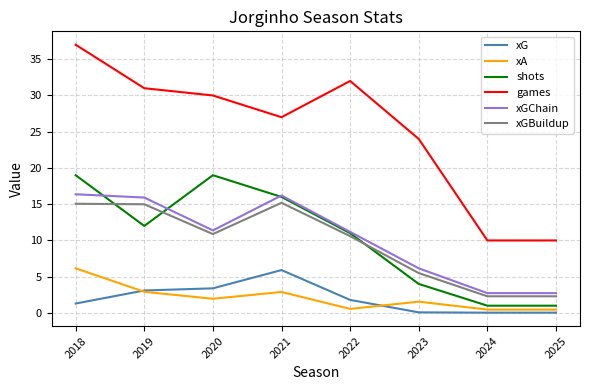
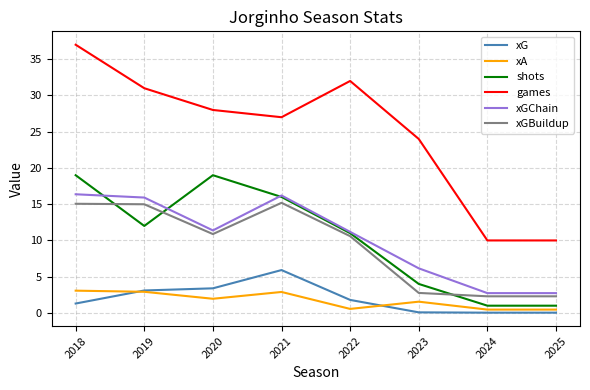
xA, 2018: 6 -> 3
games, 2020: 30 -> 28
xGBuildup, 2023: 5 -> 3
